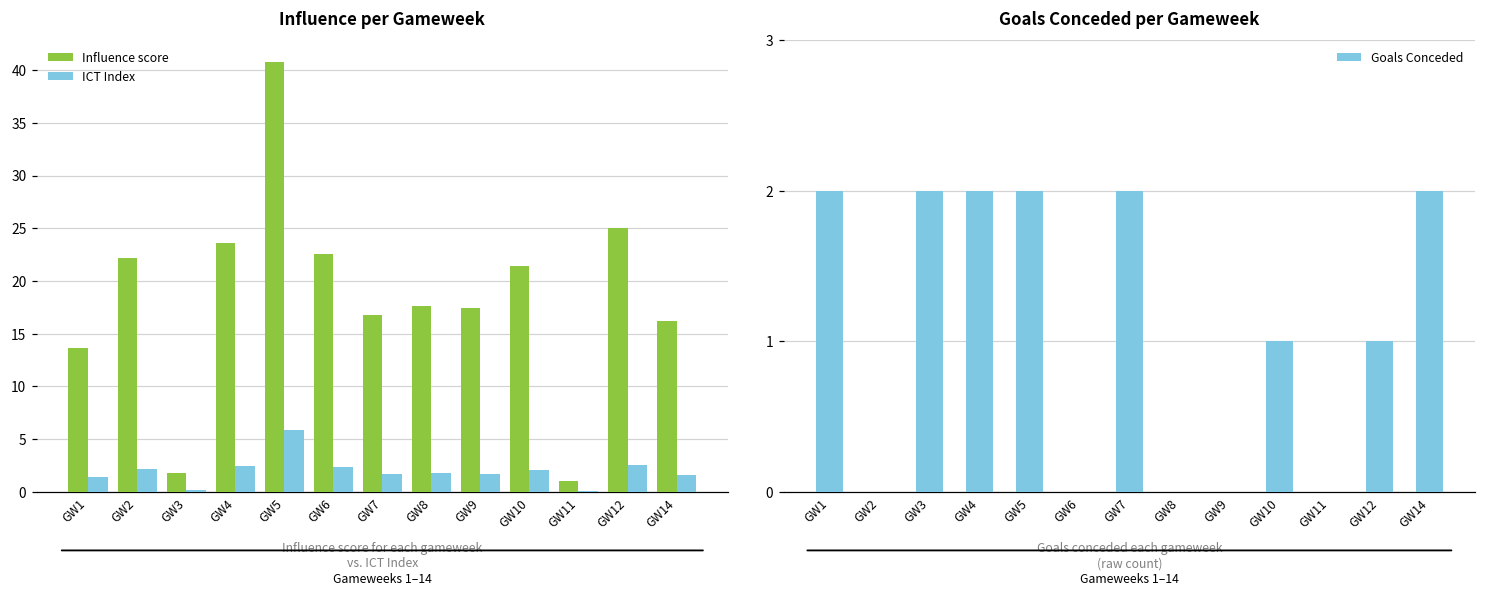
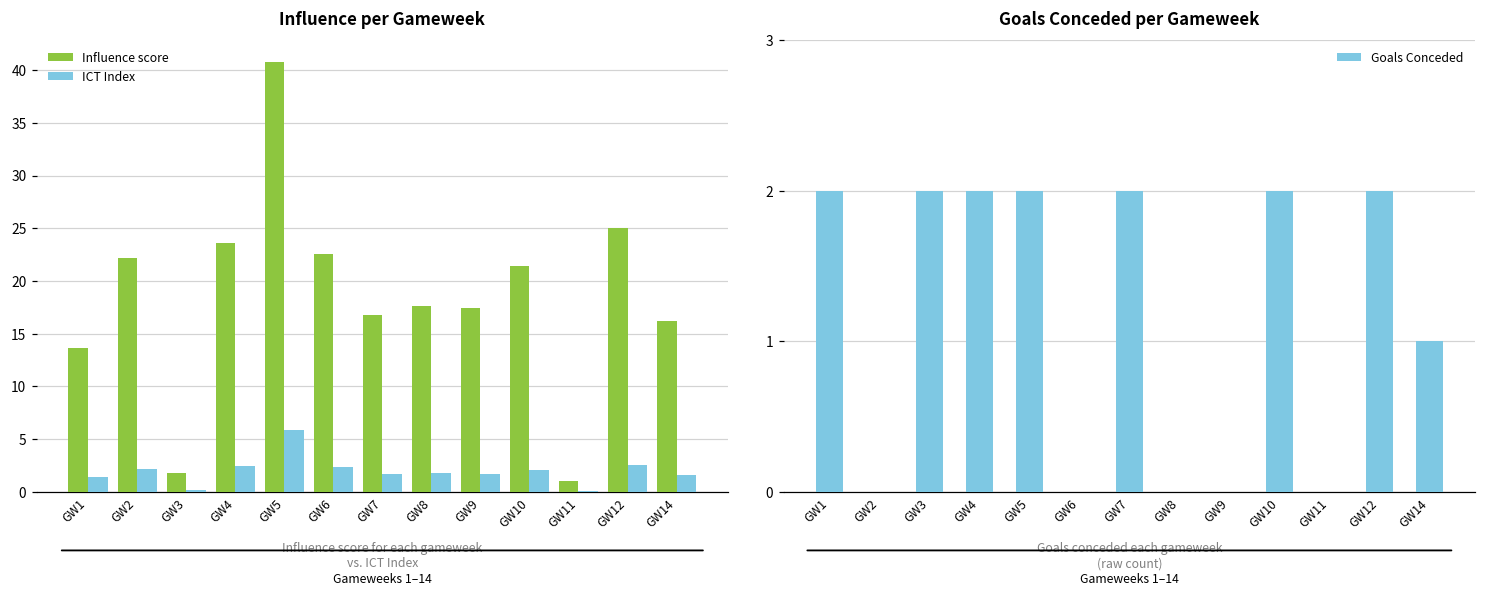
Goals Conceded per Gameweek, GW10: 1 -> 2
Goals Conceded per Gameweek, GW12: 1 -> 2
Goals Conceded per Gameweek, GW14: 2 -> 1
